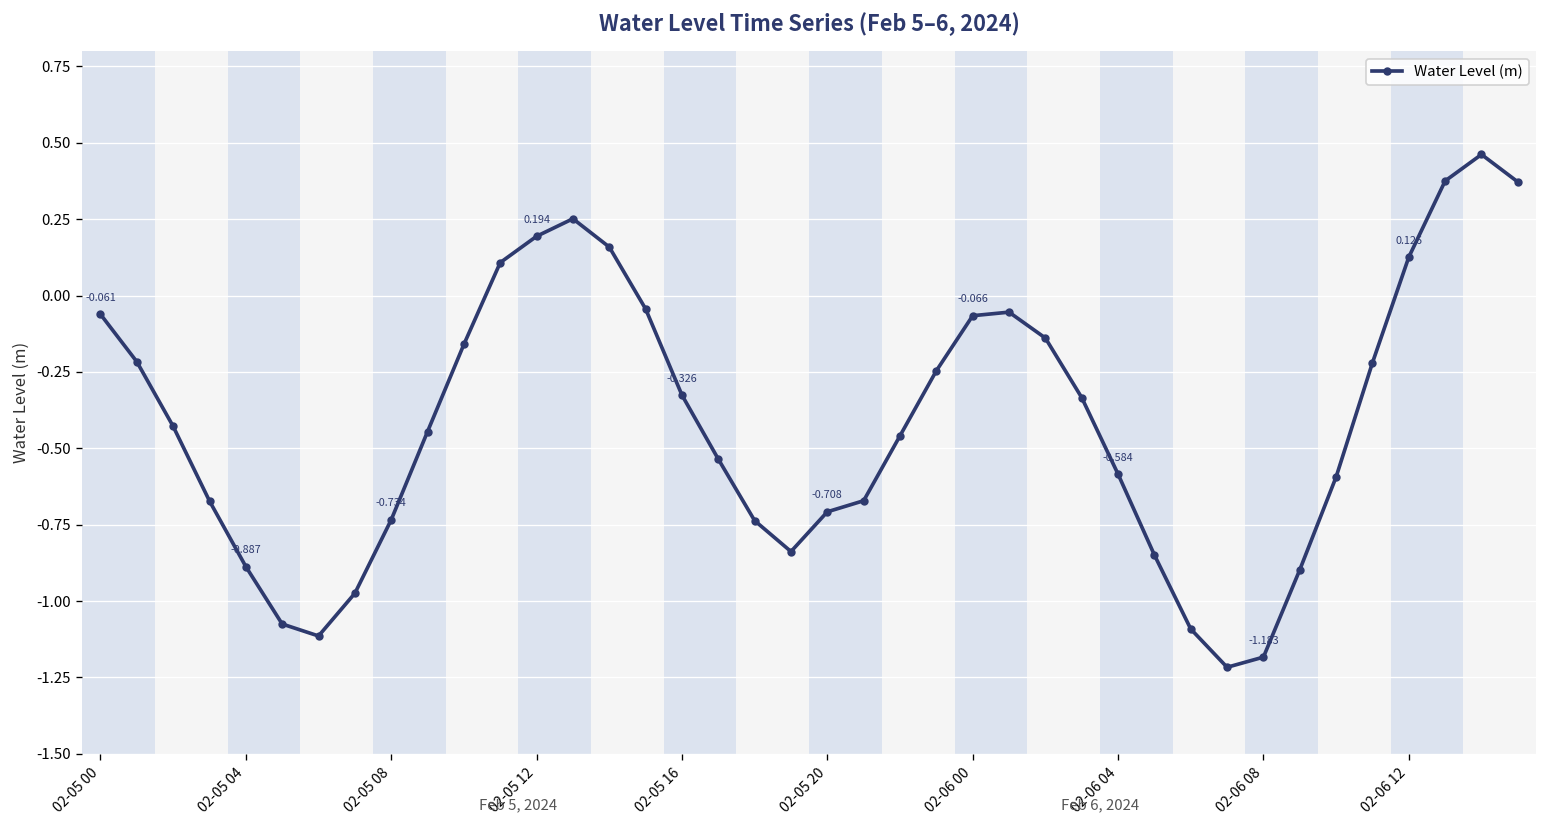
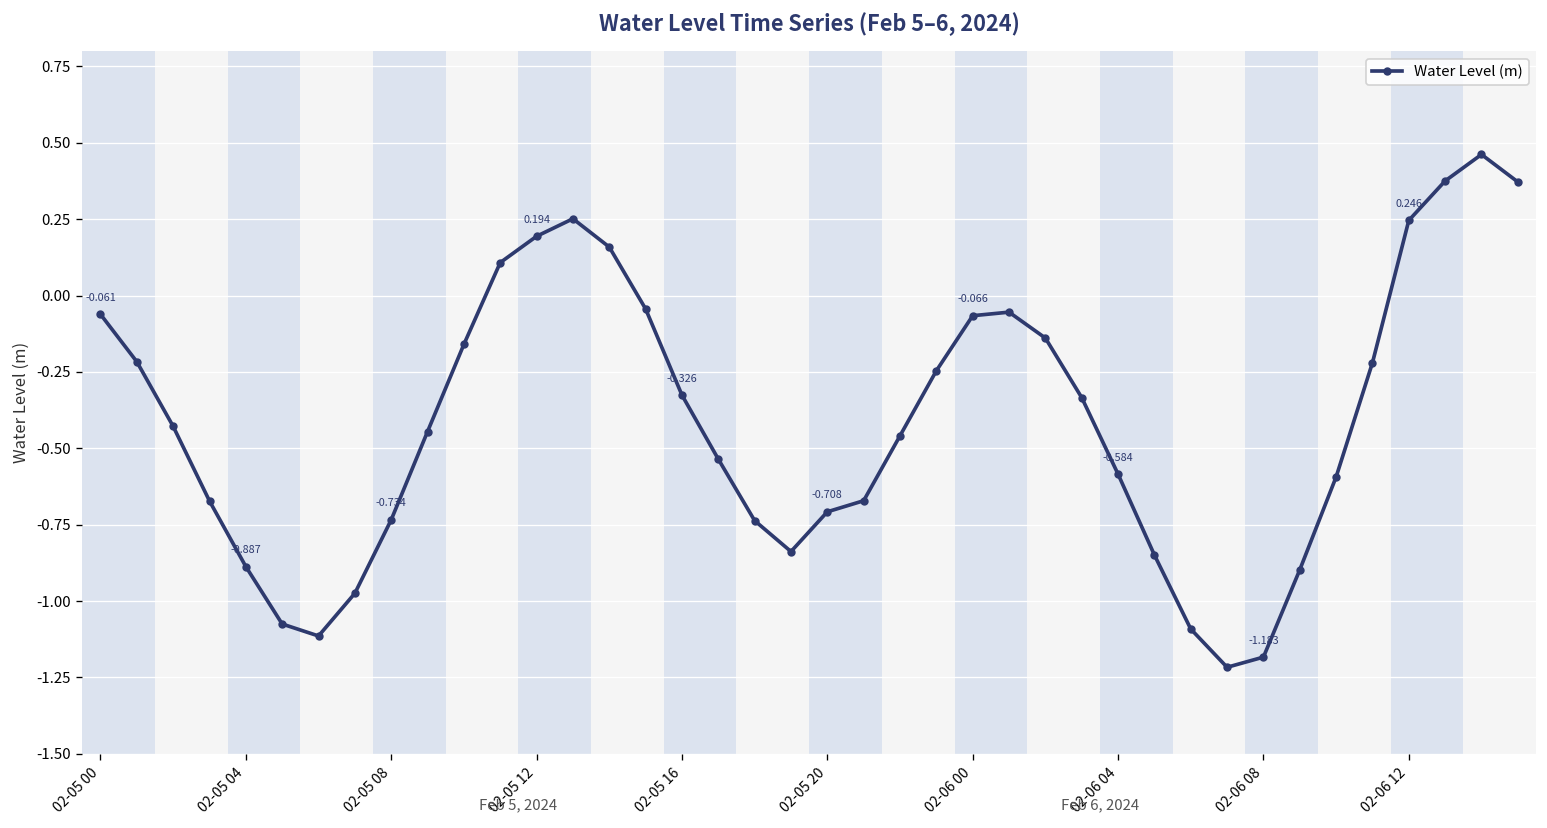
02-06 12: 0.126 -> 0.246
